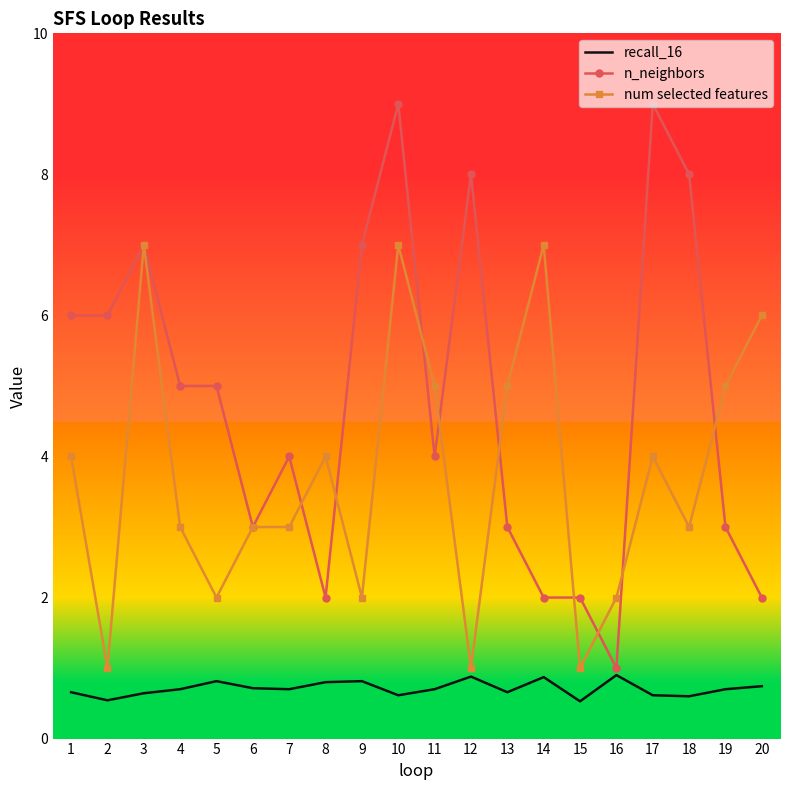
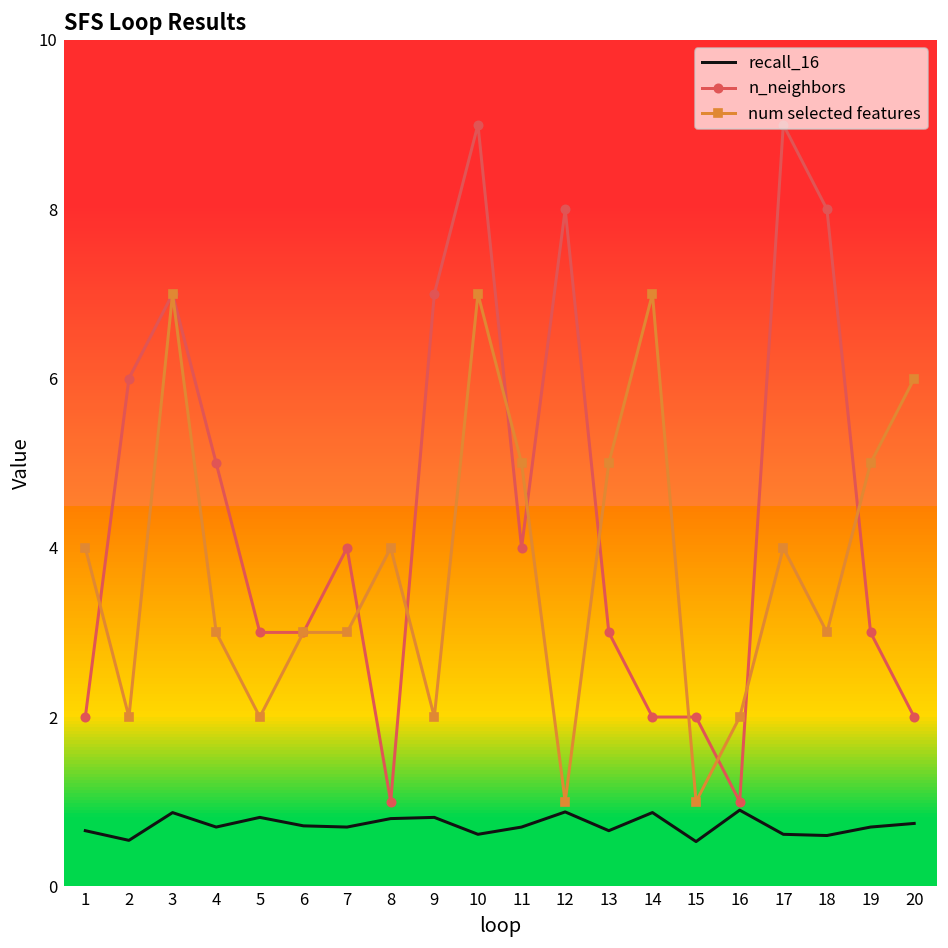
n_neighbors, 1: 6 -> 2
num selected features, 2: 1 -> 2
recall_16, 3: 0.6 -> 0.9
n_neighbors, 5: 5 -> 3
n_neighbors, 8: 2 -> 1
